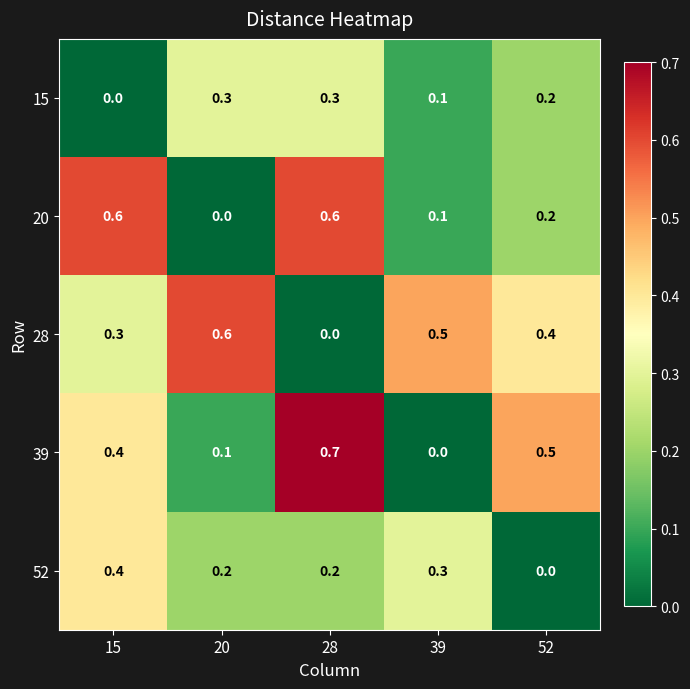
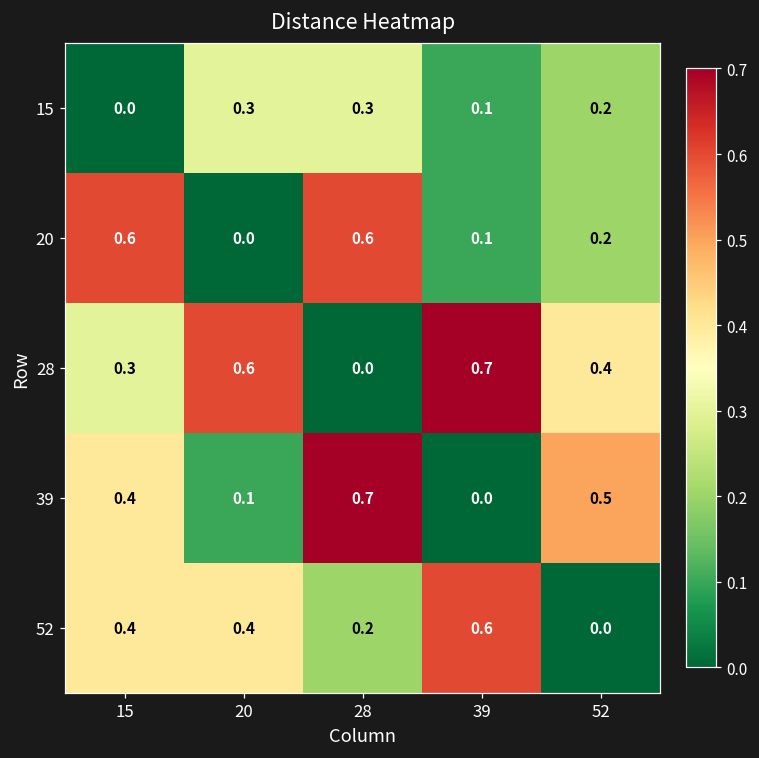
28, 39: 0.5 -> 0.7
52, 20: 0.2 -> 0.4
52, 39: 0.3 -> 0.6
